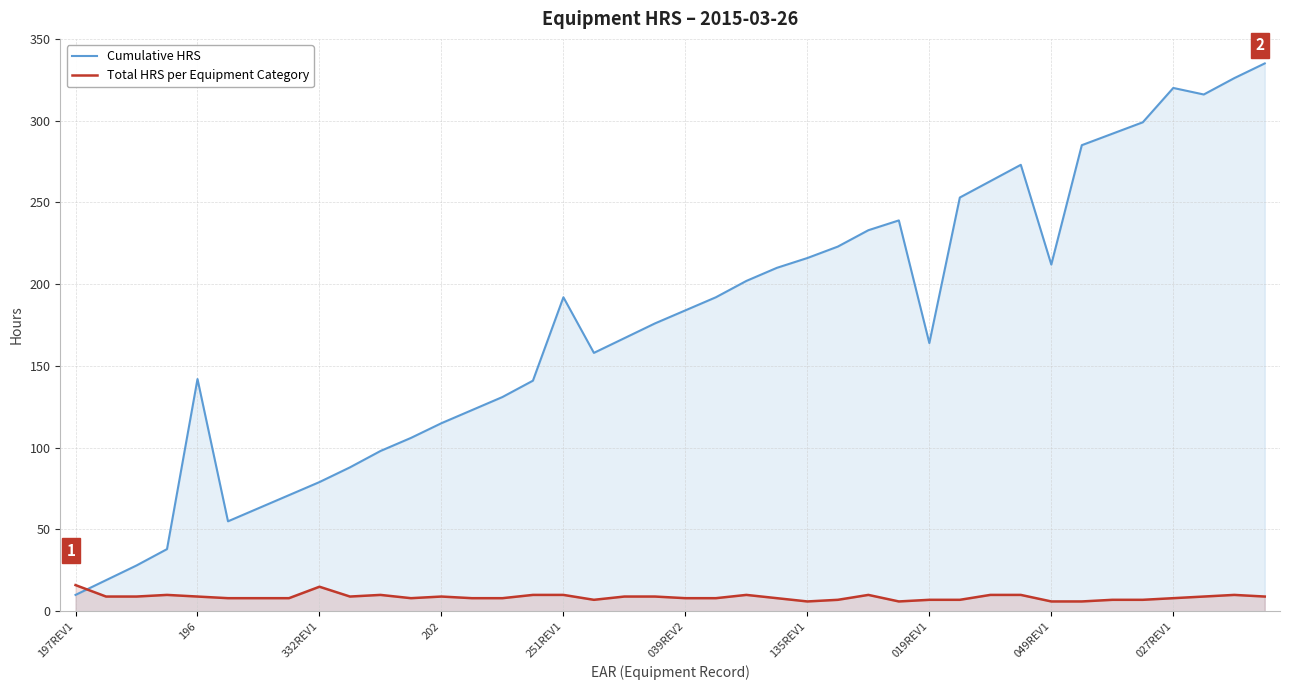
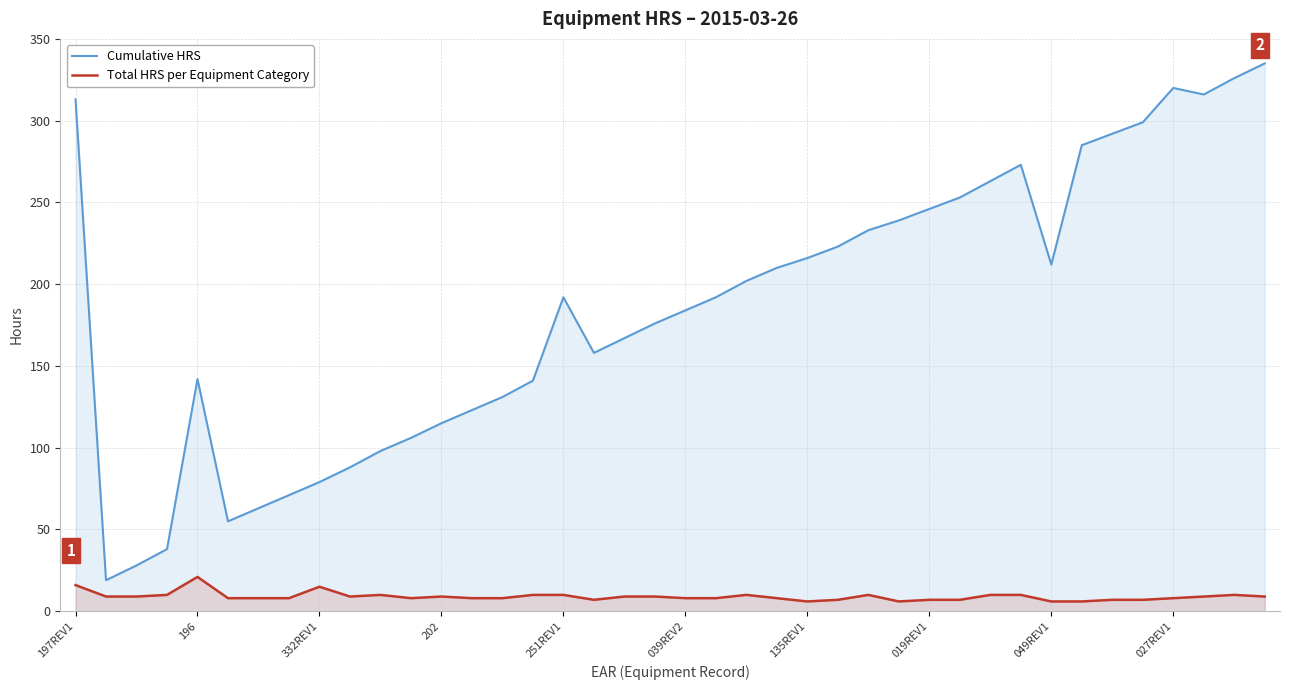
Cumulative HRS, 197REV1: 10 -> 313
Total HRS per Equipment Category, 196: 9 -> 21
Cumulative HRS, 019REV1: 164 -> 246
